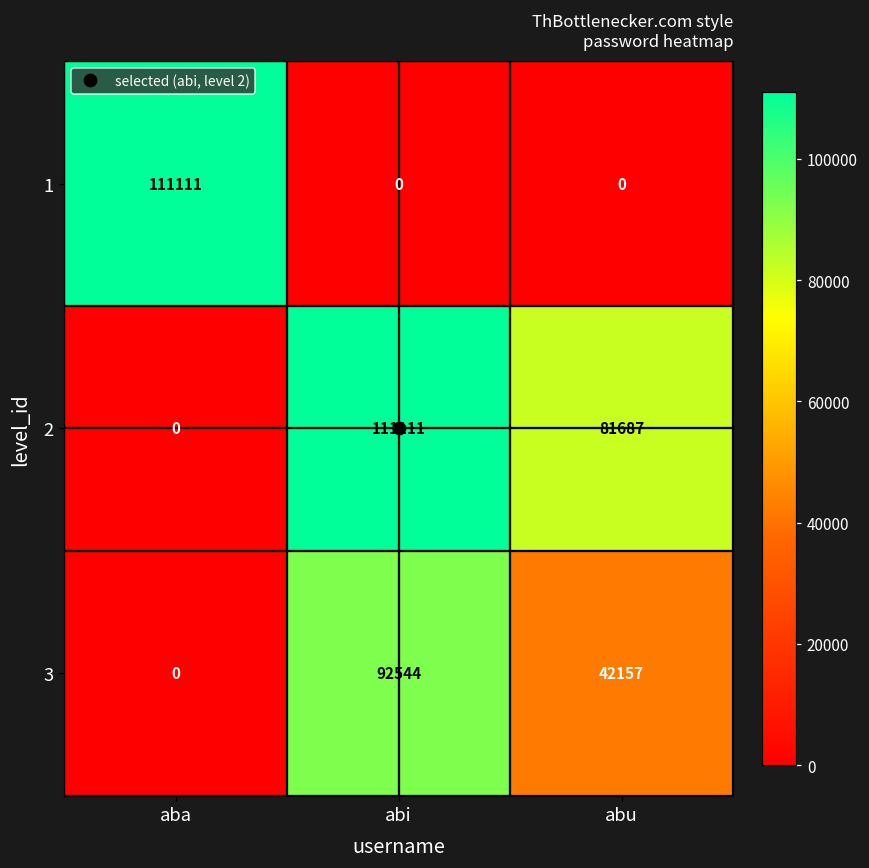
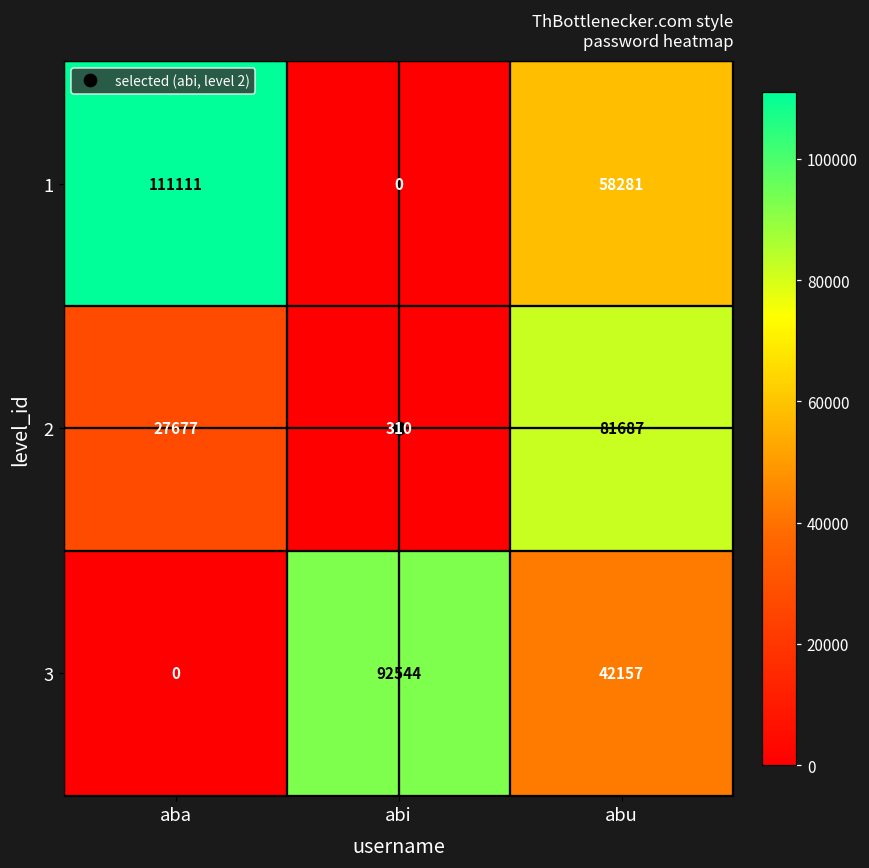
1, abu: 0 -> 58281
2, aba: 0 -> 27677
2, abi: 111111 -> 310
